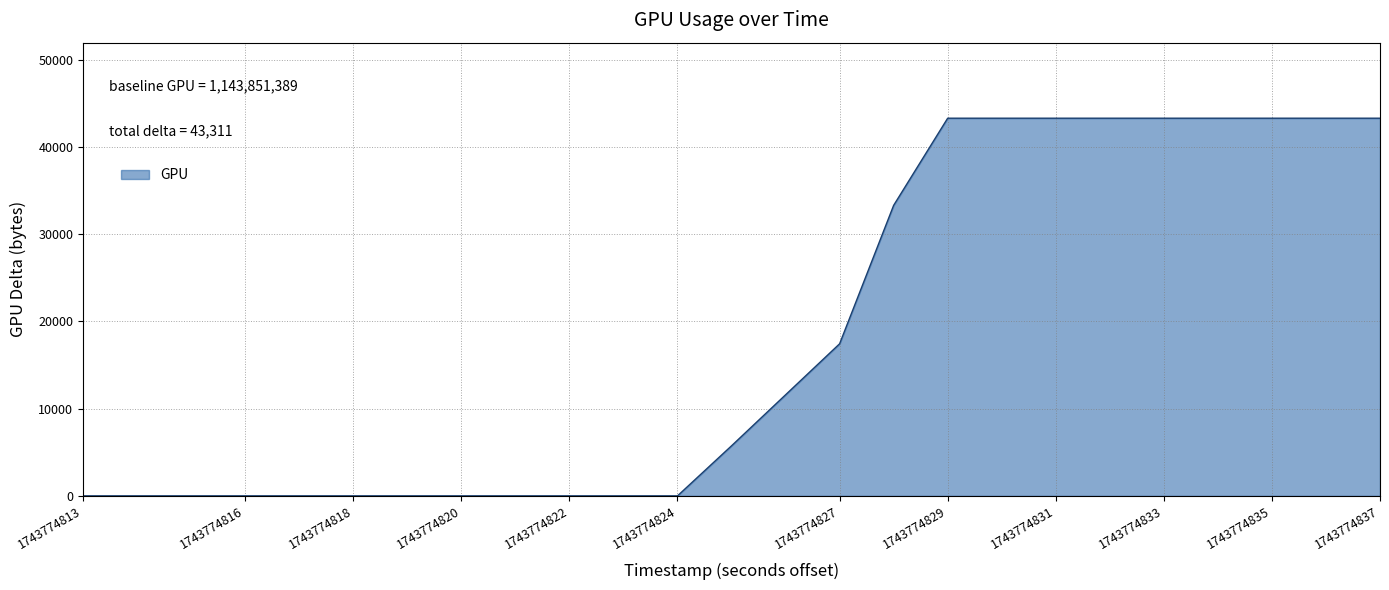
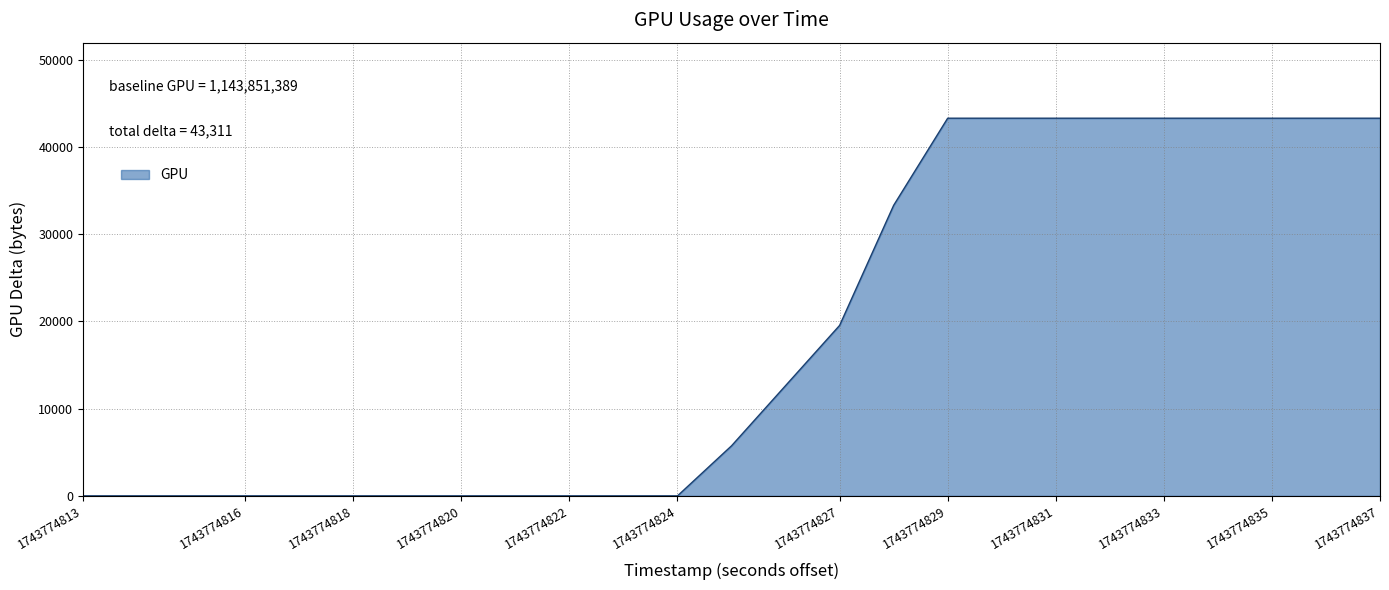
1743774827: 17000 -> 20000
